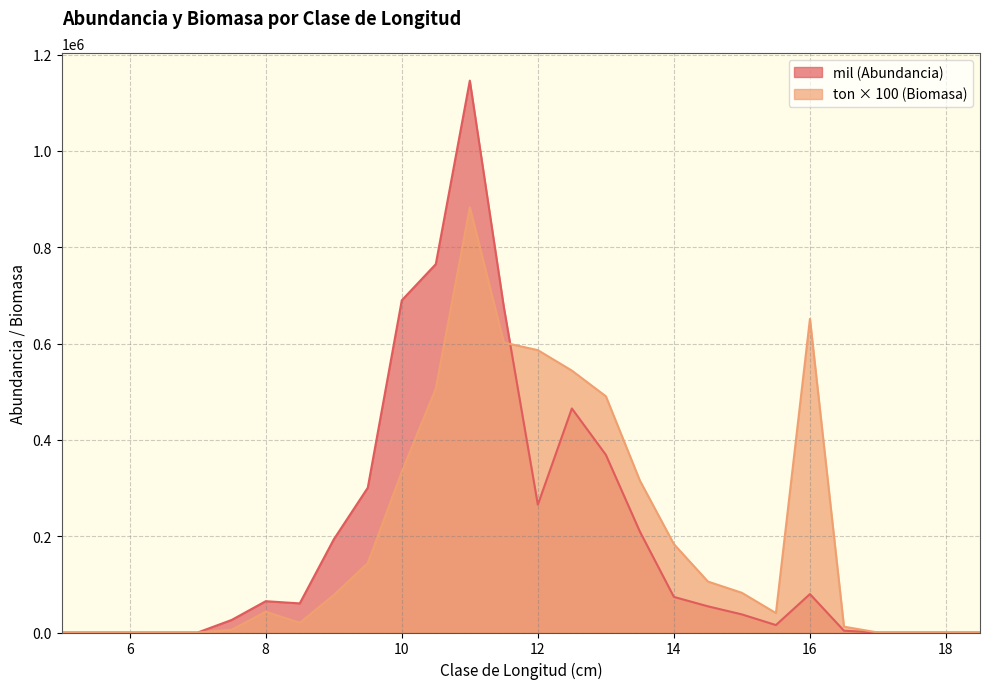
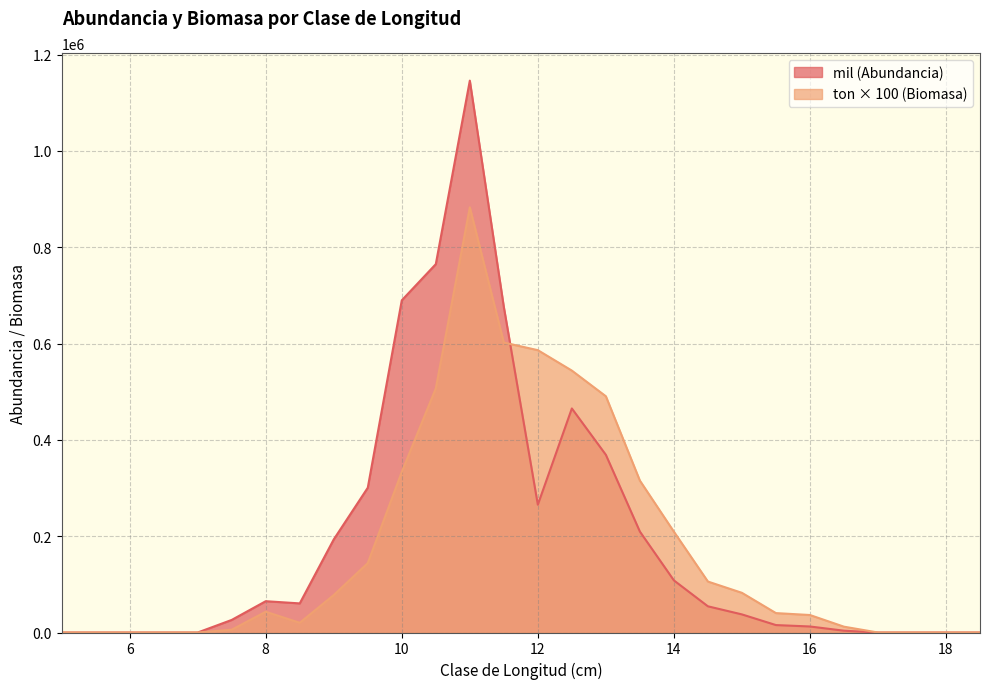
mil (Abundancia), 14: 70000 -> 110000
ton × 100 (Biomasa), 14: 180000 -> 210000
mil (Abundancia), 16: 80000 -> 10000
ton × 100 (Biomasa), 16: 650000 -> 40000
